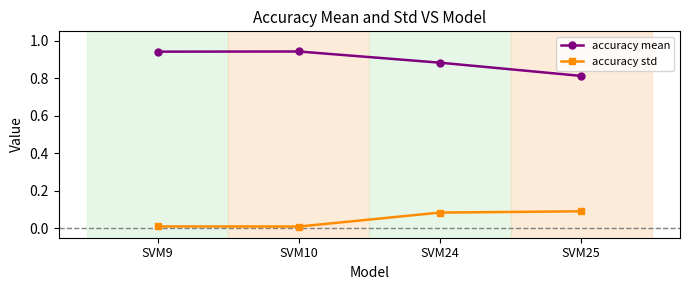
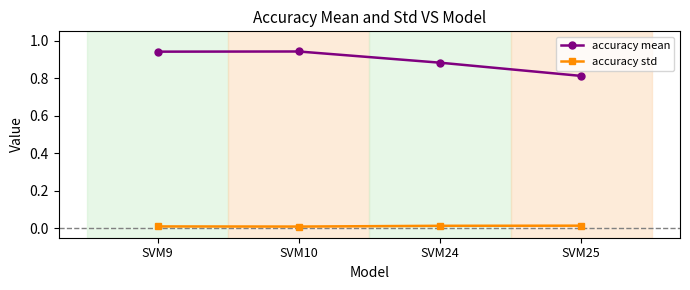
accuracy std, SVM24: 0.08 -> 0.01
accuracy std, SVM25: 0.09 -> 0.01
